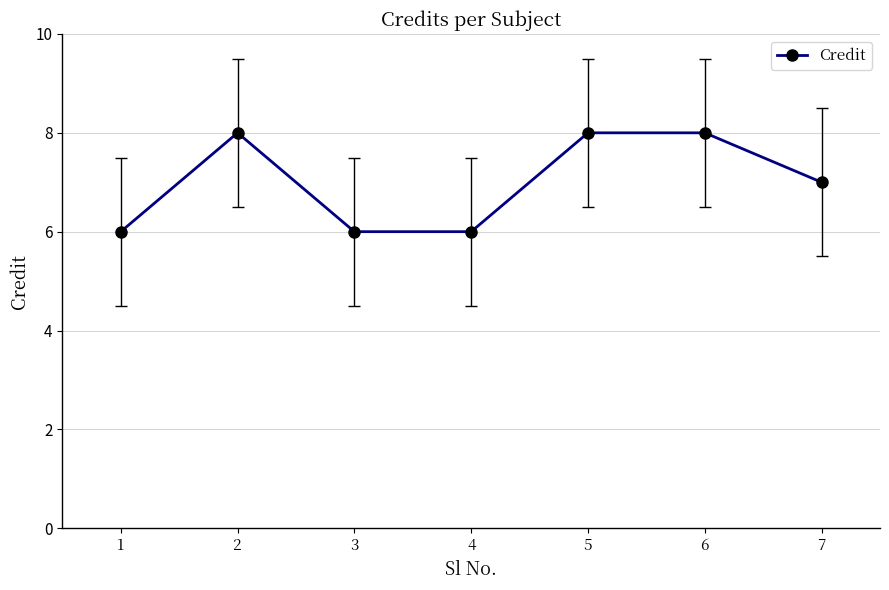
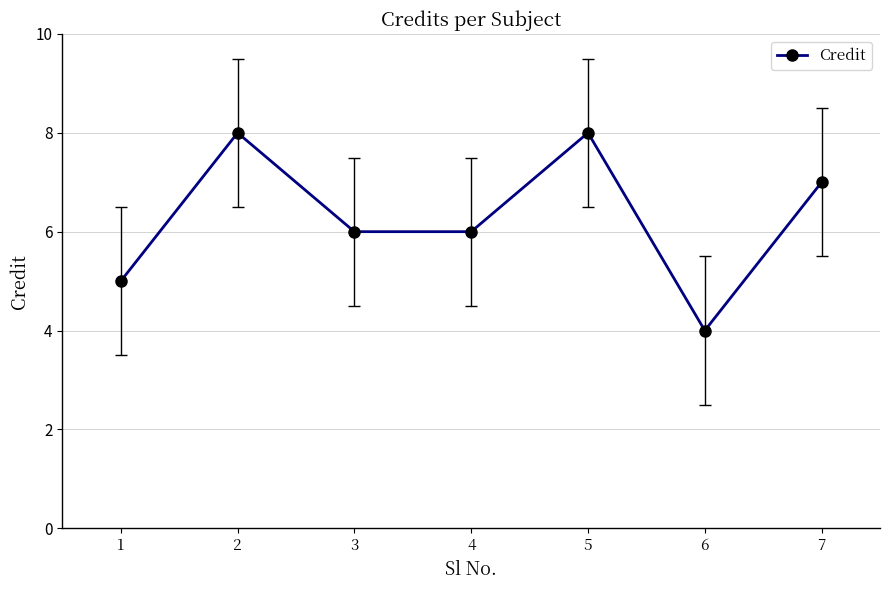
Credit, 1: 6 -> 5
Credit, 6: 8 -> 4
